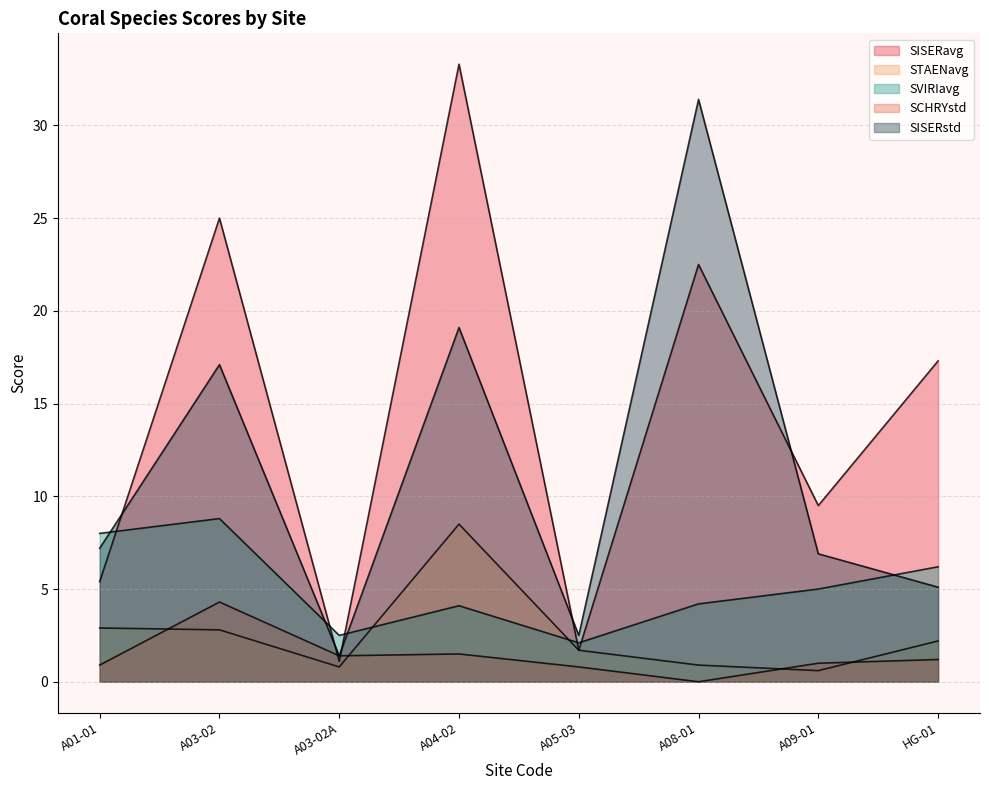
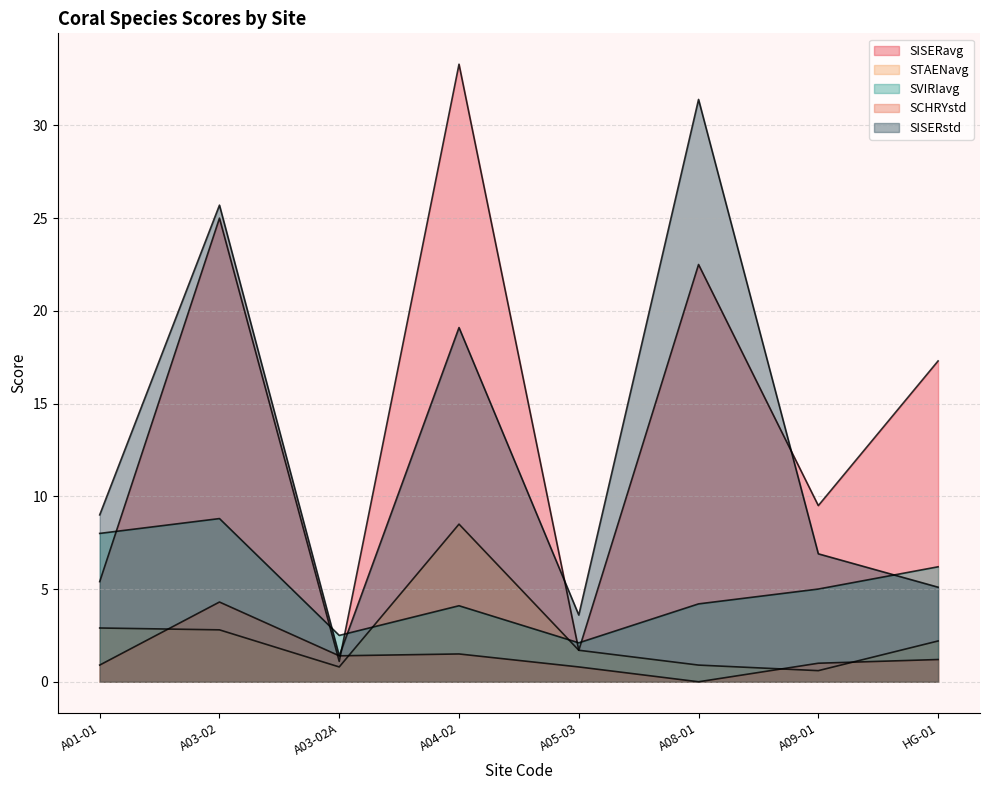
SISERstd, A01-01: 7.2 -> 9.0
SISERstd, A03-02: 17.1 -> 25.7
SISERstd, A05-03: 2.5 -> 3.6
